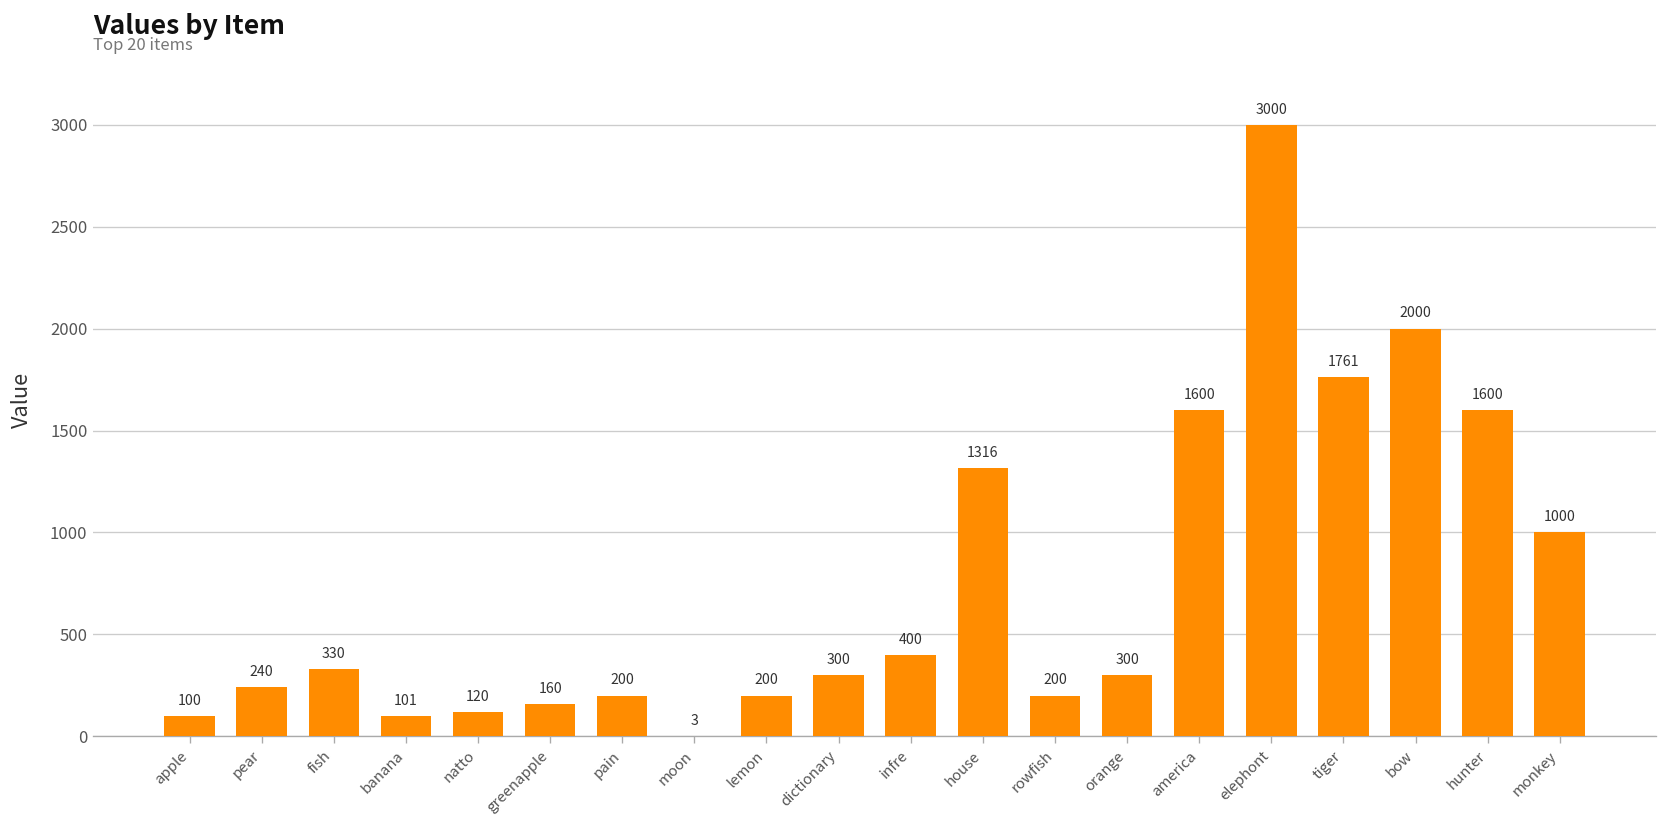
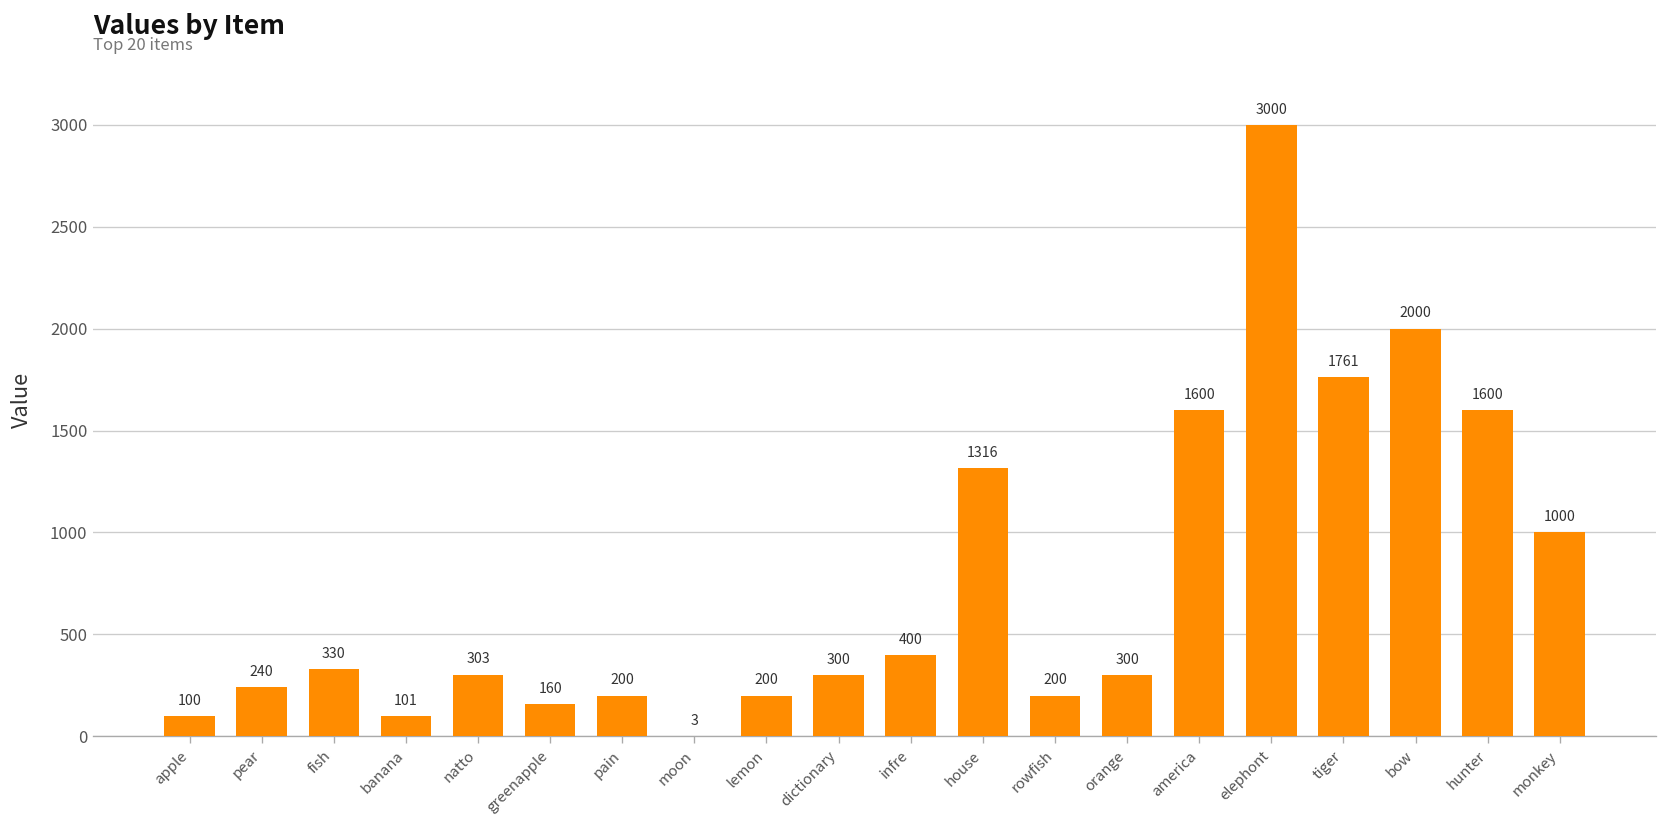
natto: 120 -> 303
